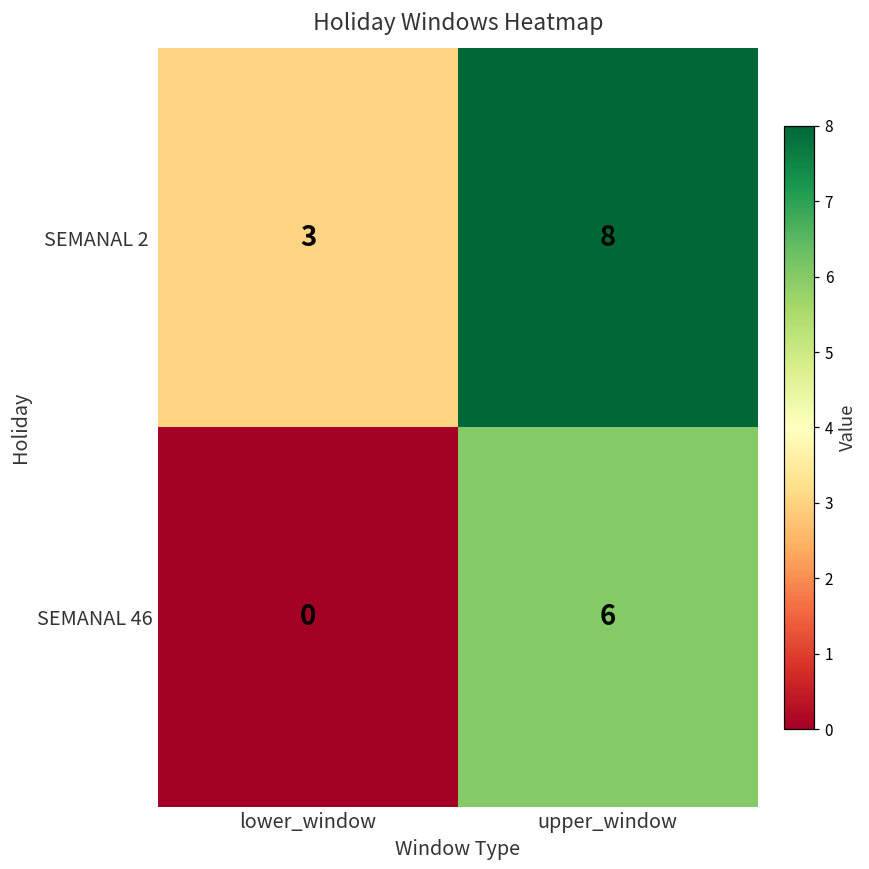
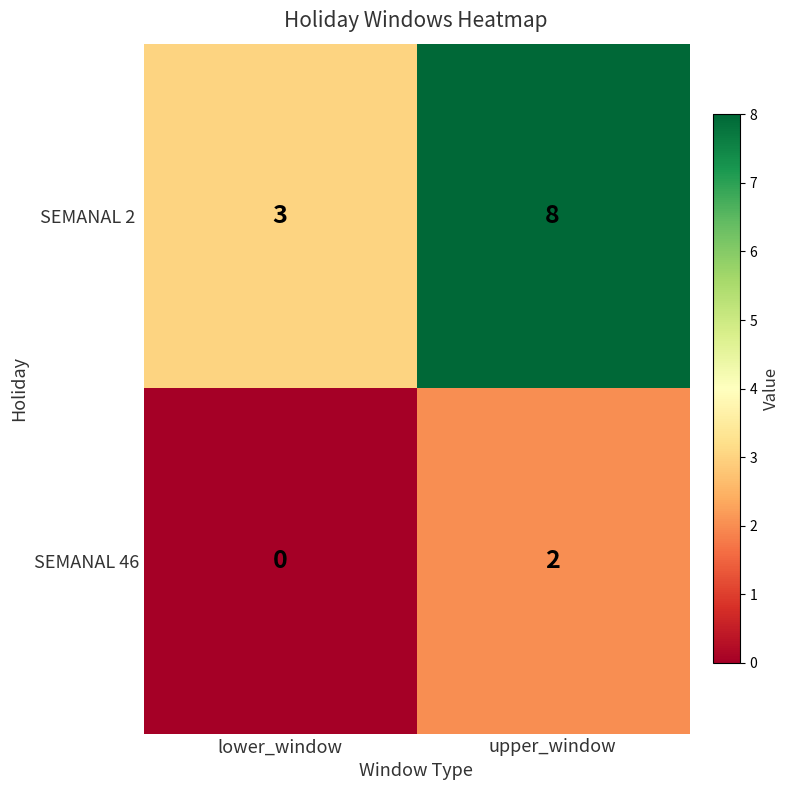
SEMANAL 46, upper_window: 6 -> 2
